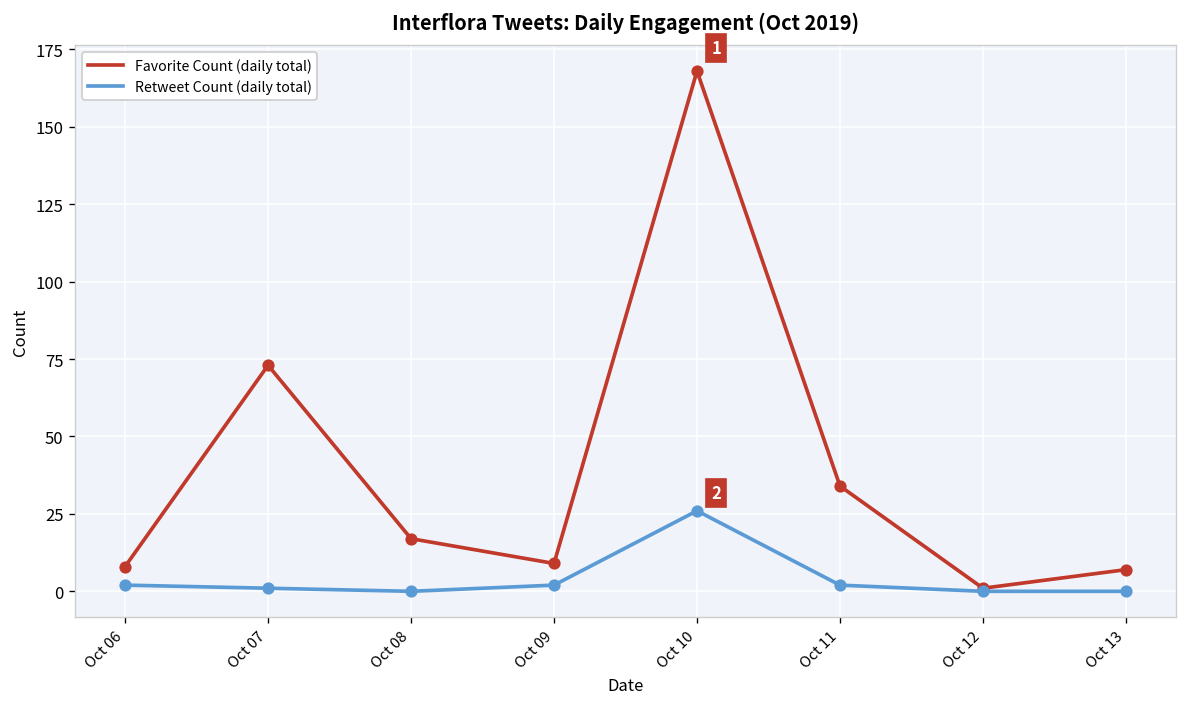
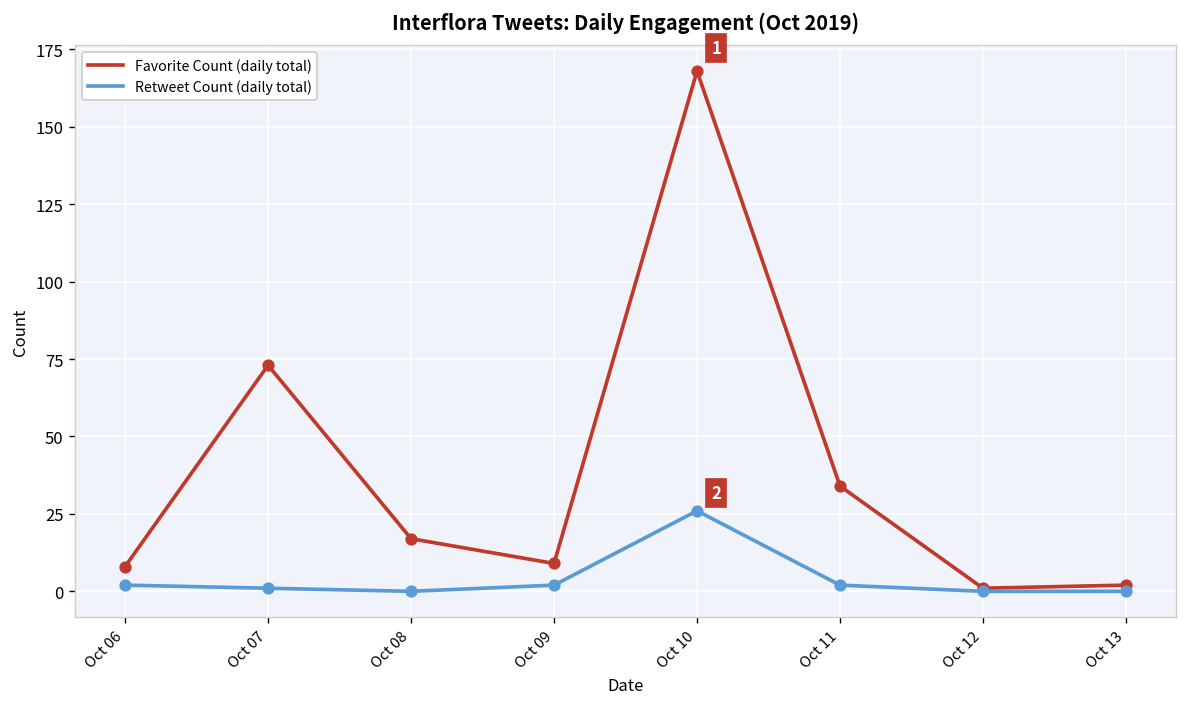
Favorite Count (daily total), Oct 13: 7 -> 2
